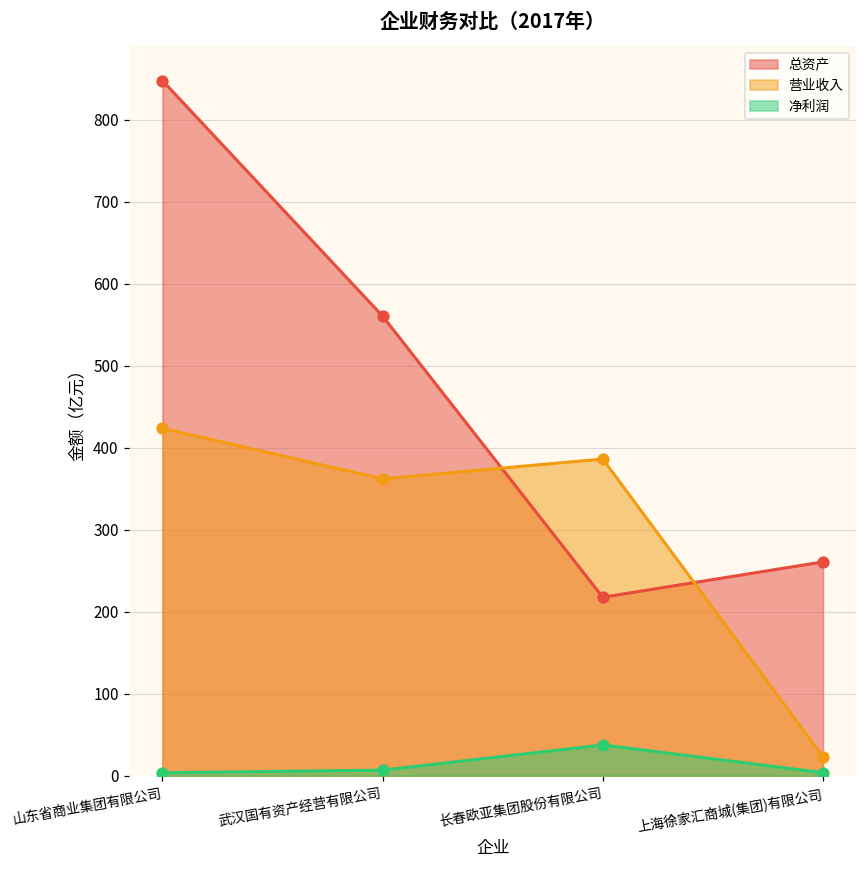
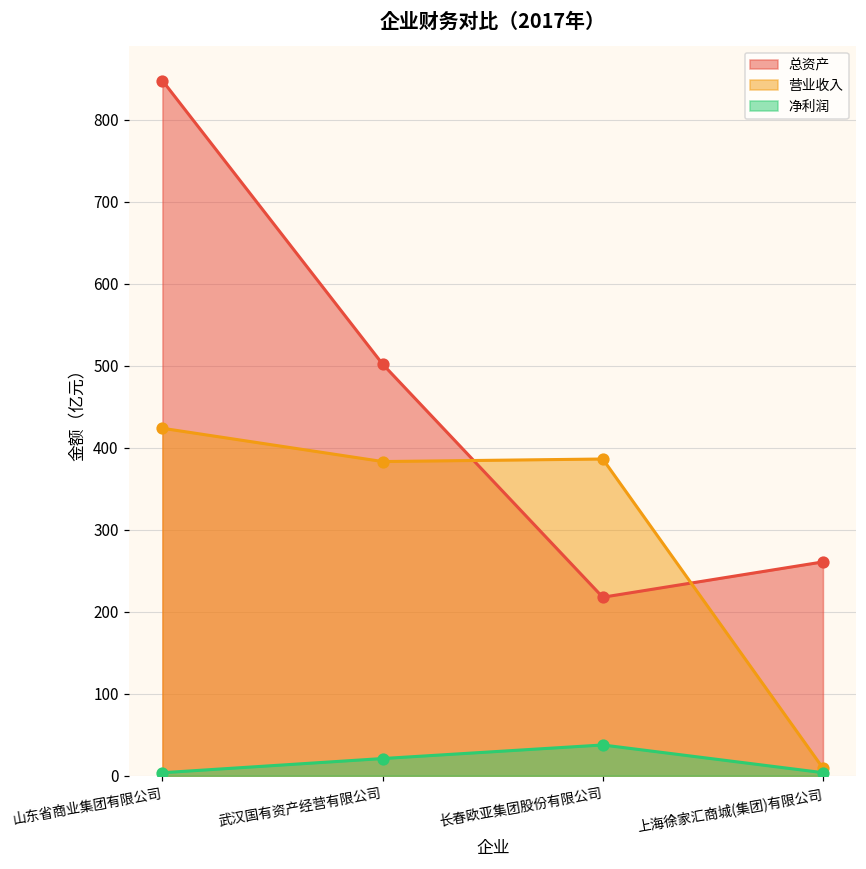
总资产, 武汉国有资产经营有限公司: 560 -> 500
营业收入, 武汉国有资产经营有限公司: 360 -> 380
净利润, 武汉国有资产经营有限公司: 10 -> 20
营业收入, 上海徐家汇商城(集团)有限公司: 20 -> 10
